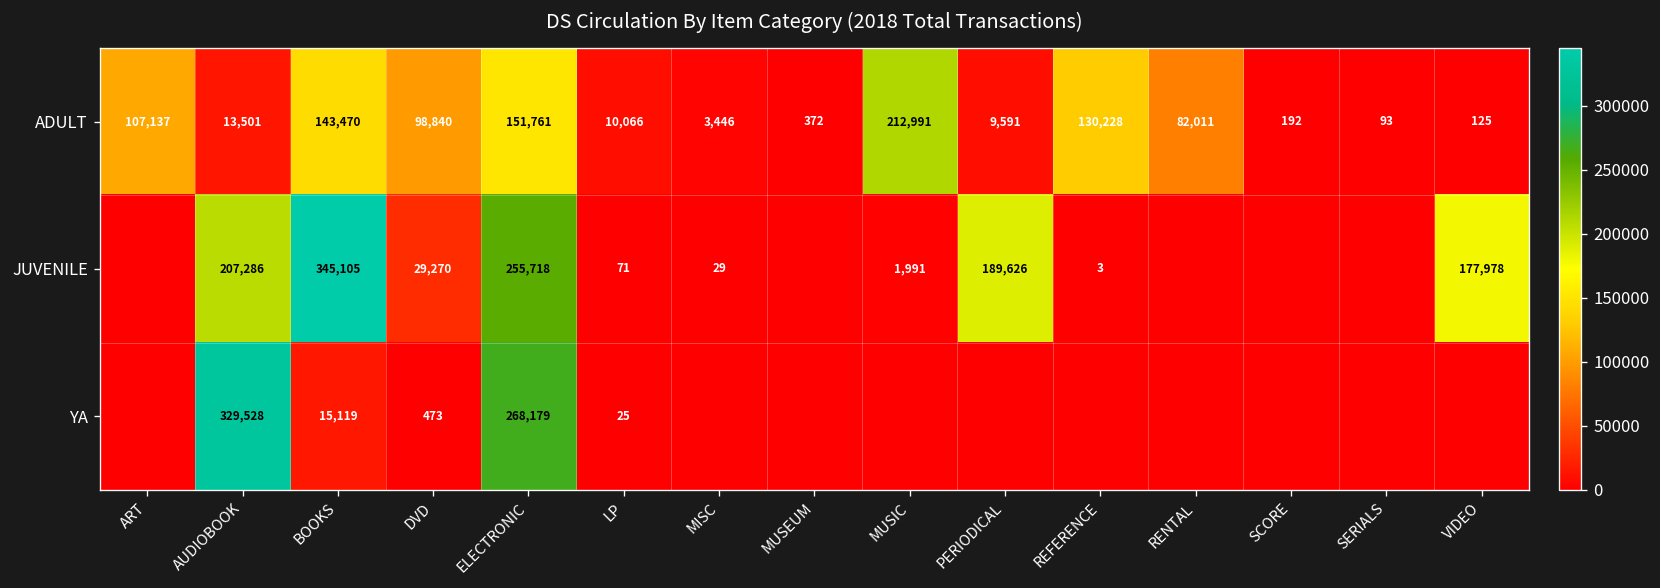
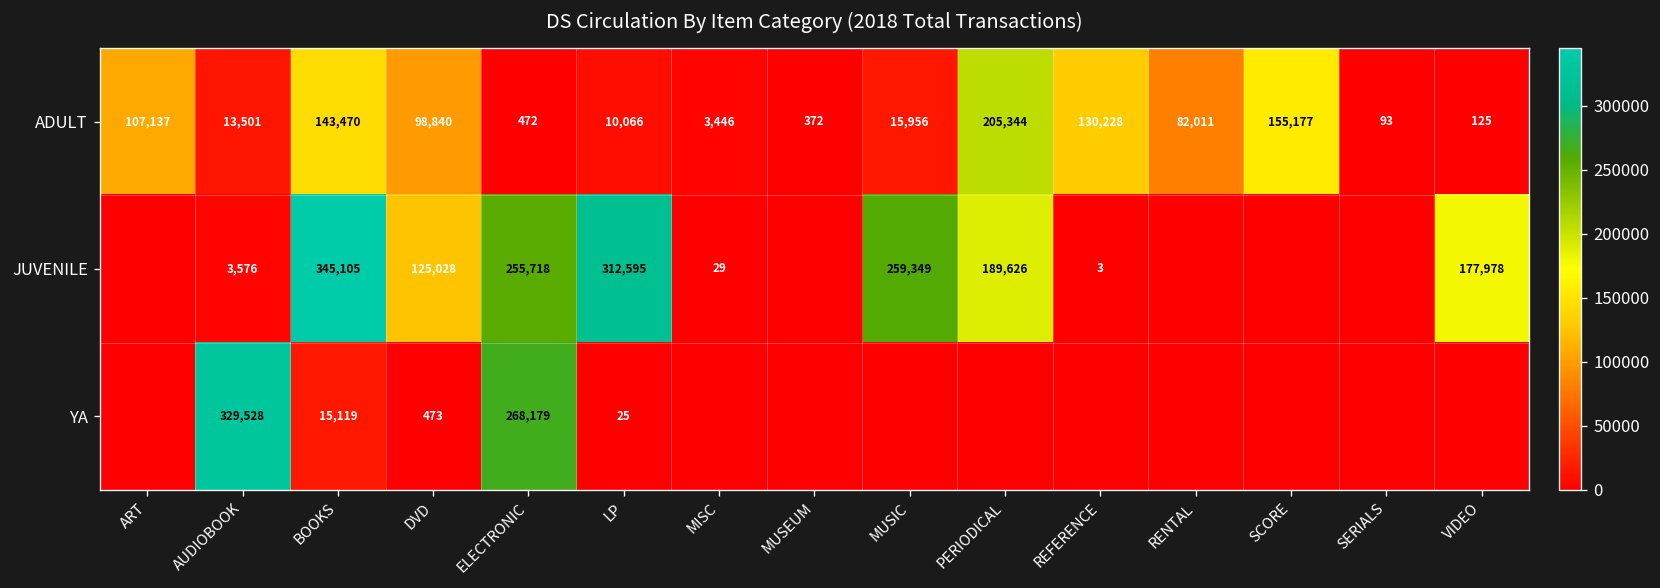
ADULT, ELECTRONIC: 151,761 -> 472
ADULT, MUSIC: 212,991 -> 15,956
ADULT, PERIODICAL: 9,591 -> 205,344
ADULT, SCORE: 192 -> 155,177
JUVENILE, AUDIOBOOK: 207,286 -> 3,576
JUVENILE, DVD: 29,270 -> 125,028
JUVENILE, LP: 71 -> 312,595
JUVENILE, MUSIC: 1,991 -> 259,349
